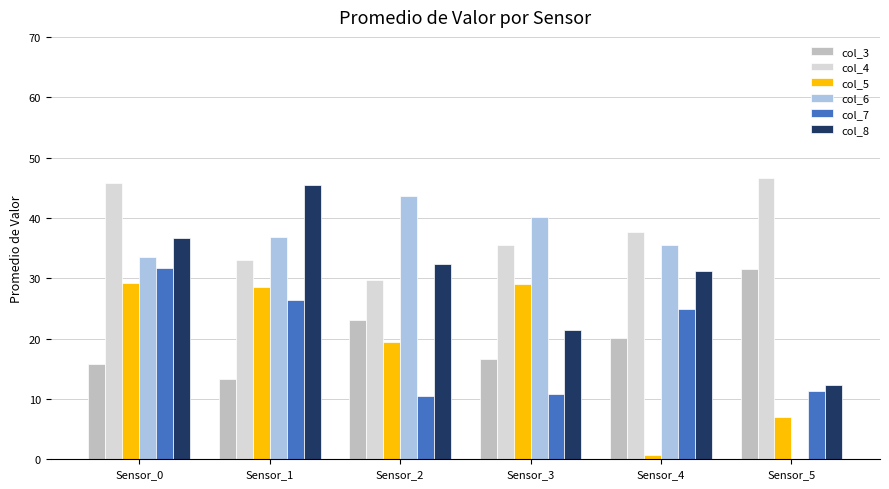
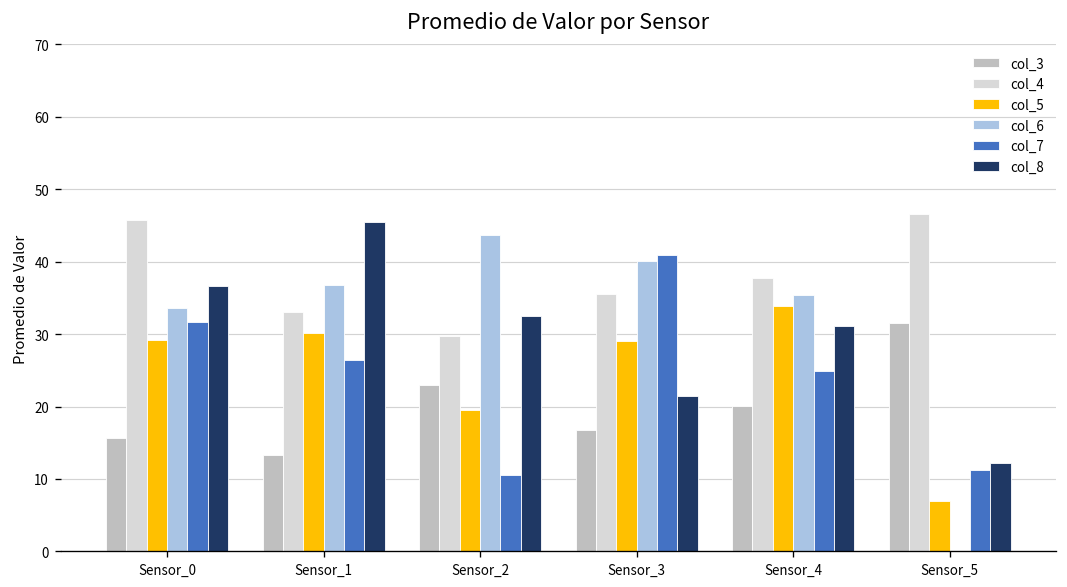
col_5, Sensor_1: 29 -> 30
col_7, Sensor_3: 11 -> 41
col_5, Sensor_4: 1 -> 34
